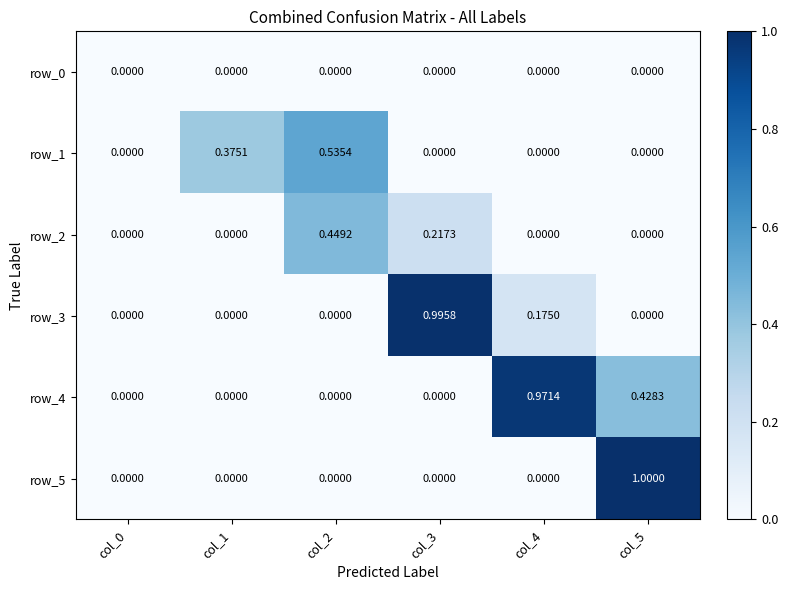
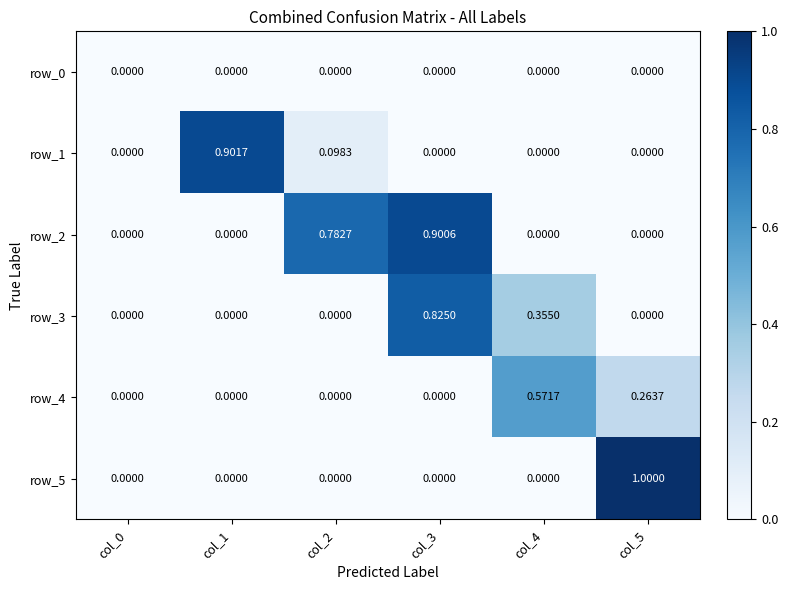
row_1, col_1: 0.3751 -> 0.9017
row_1, col_2: 0.5354 -> 0.0983
row_2, col_2: 0.4492 -> 0.7827
row_2, col_3: 0.2173 -> 0.9006
row_3, col_3: 0.9958 -> 0.8250
row_3, col_4: 0.1750 -> 0.3550
row_4, col_4: 0.9714 -> 0.5717
row_4, col_5: 0.4283 -> 0.2637
